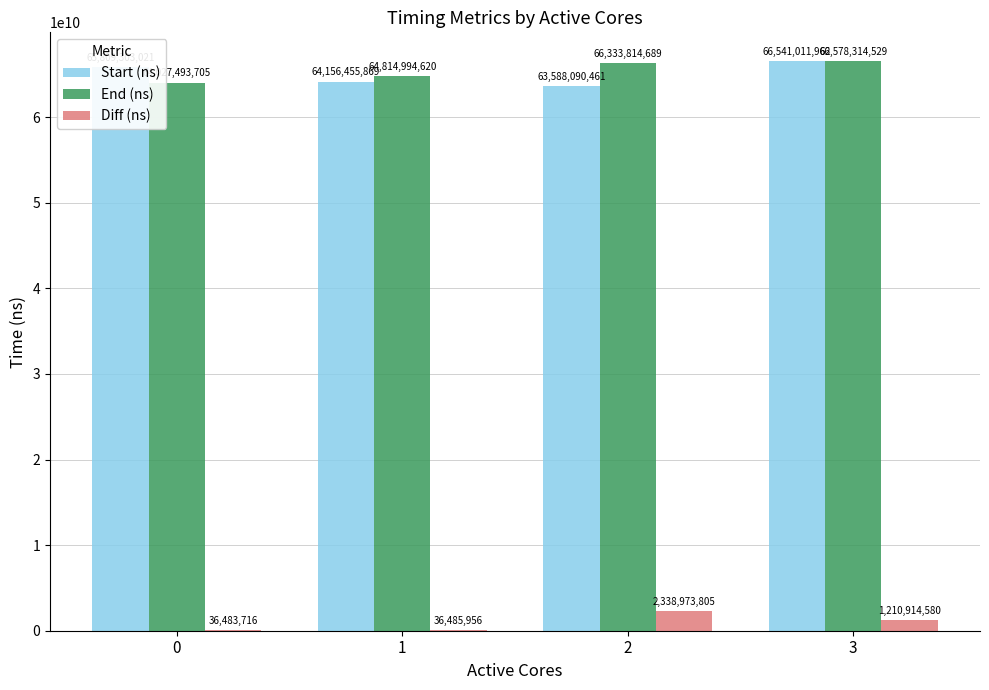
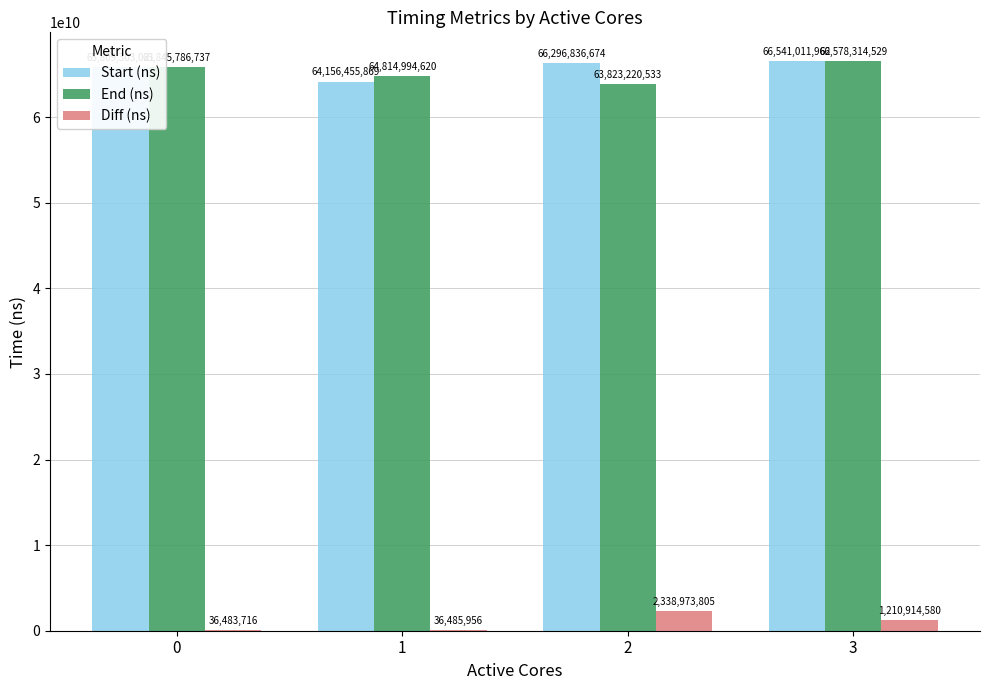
End (ns), 0: 64000000000 -> 66000000000
Start (ns), 2: 63,588,090,461 -> 66,296,836,674
End (ns), 2: 66,333,814,689 -> 63,823,220,533
